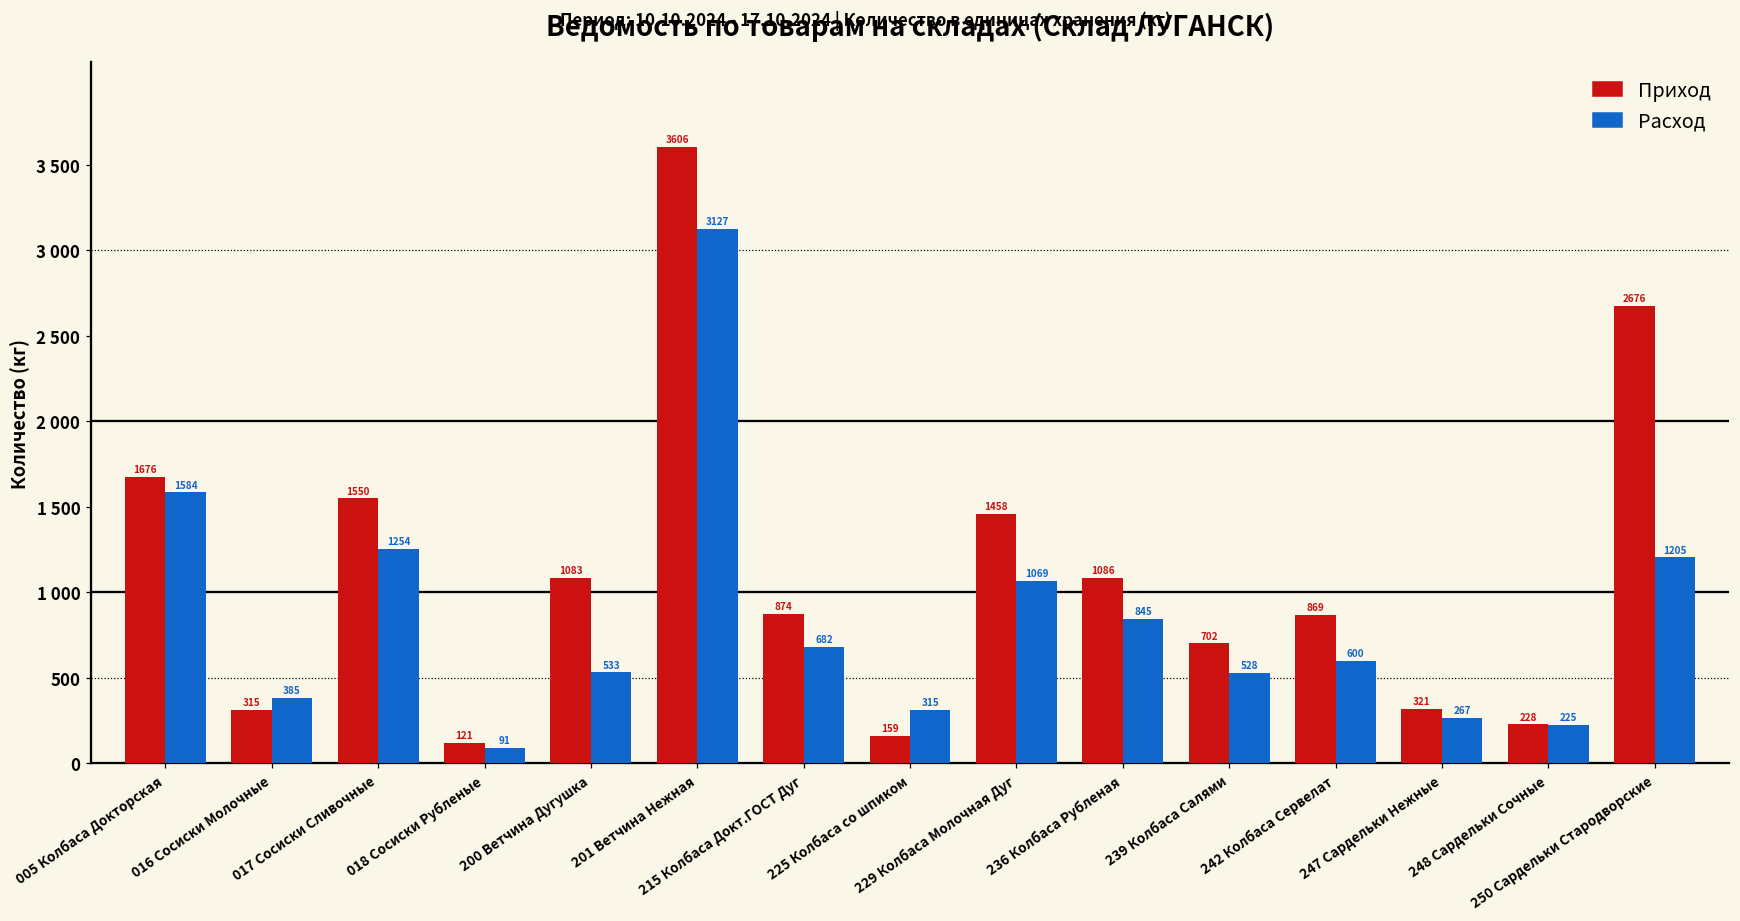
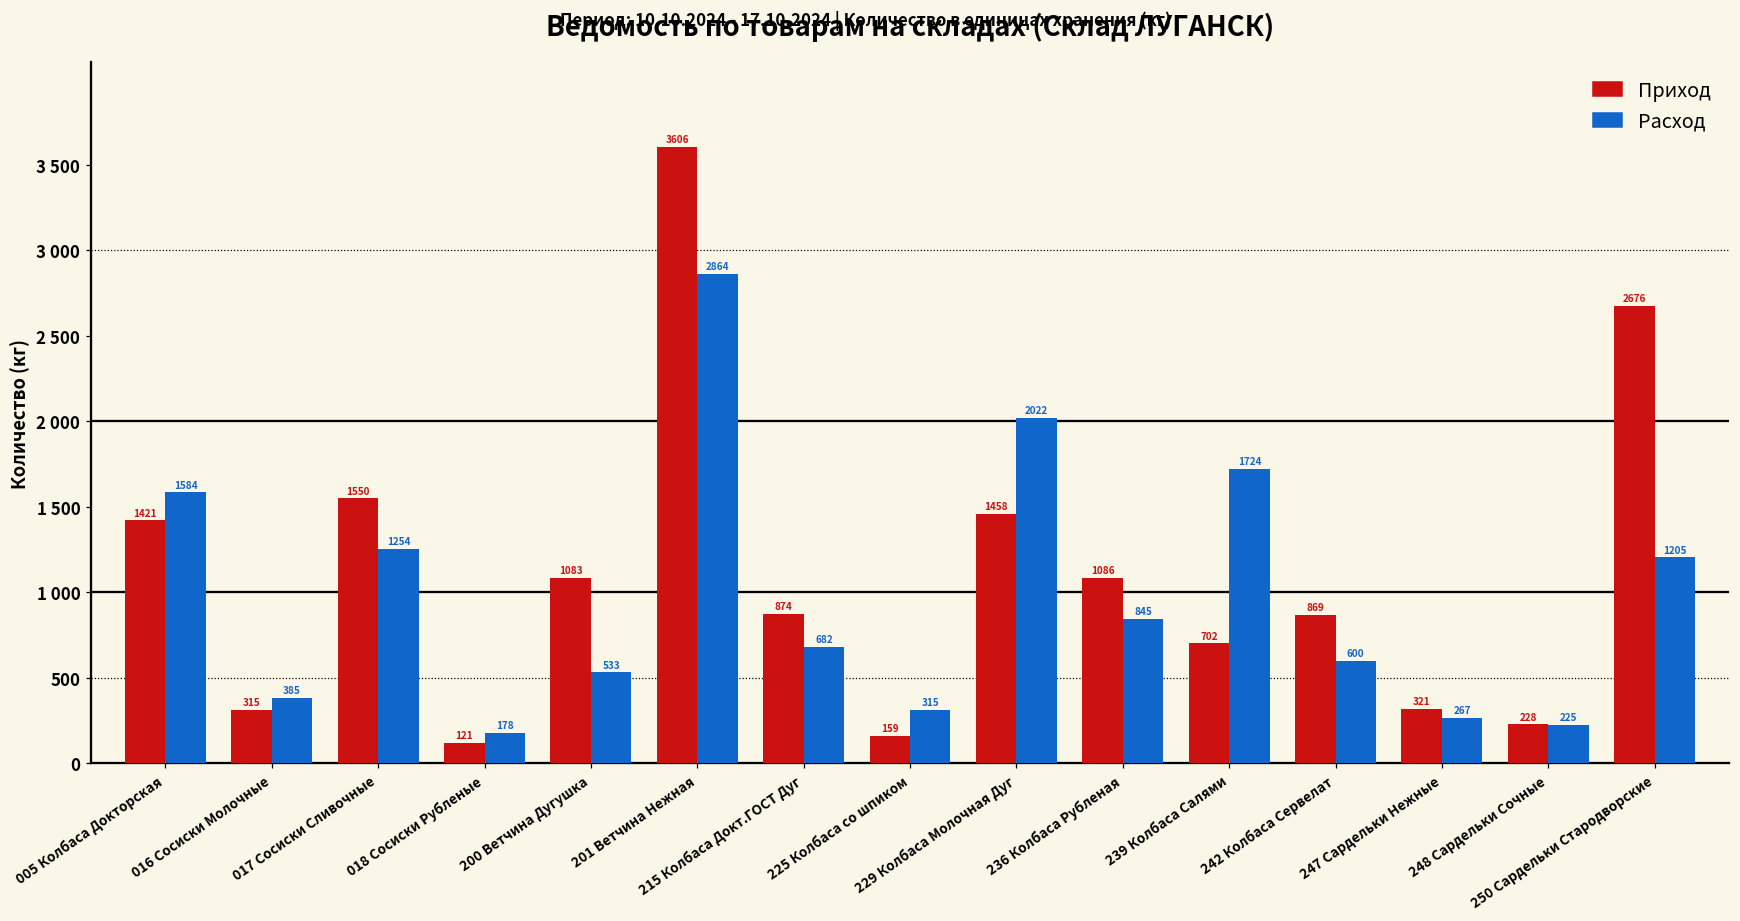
Приход, 005 Колбаса Докторская: 1676 -> 1421
Расход, 018 Сосиски Рубленые: 91 -> 178
Расход, 201 Ветчина Нежная: 3127 -> 2864
Расход, 229 Колбаса Молочная Дуг: 1069 -> 2022
Расход, 239 Колбаса Салями: 528 -> 1724
